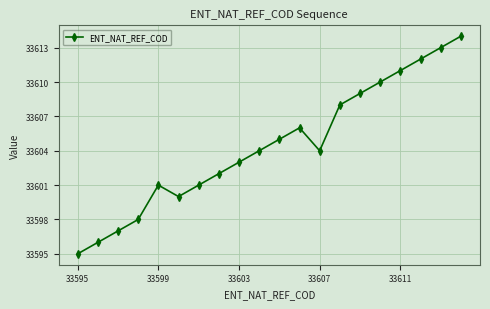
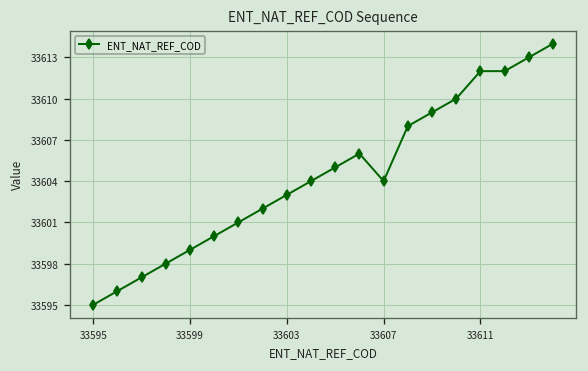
33599: 33601 -> 33599
33611: 33611 -> 33612
